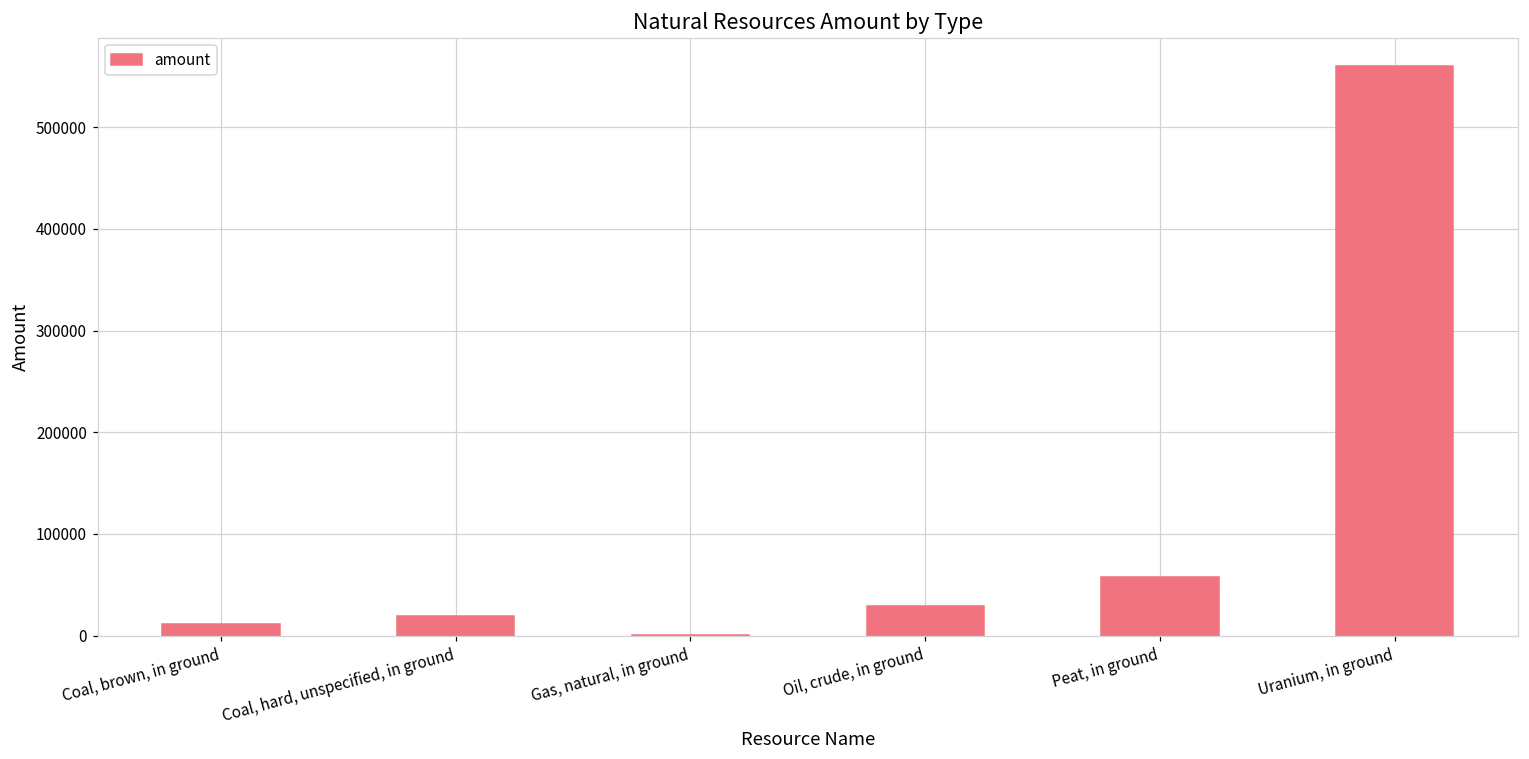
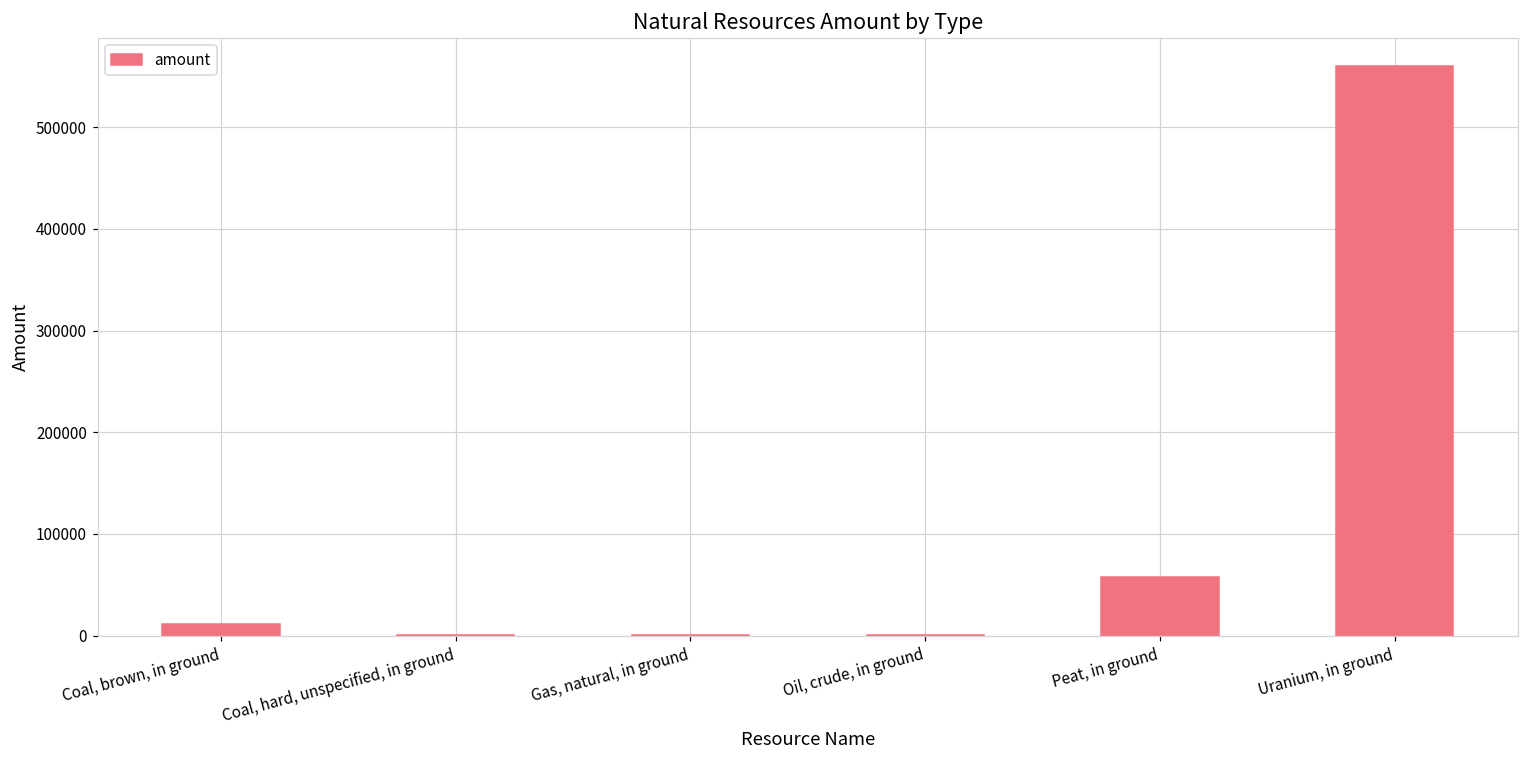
Coal, hard, unspecified, in ground: 20000 -> 0
Oil, crude, in ground: 30000 -> 0
